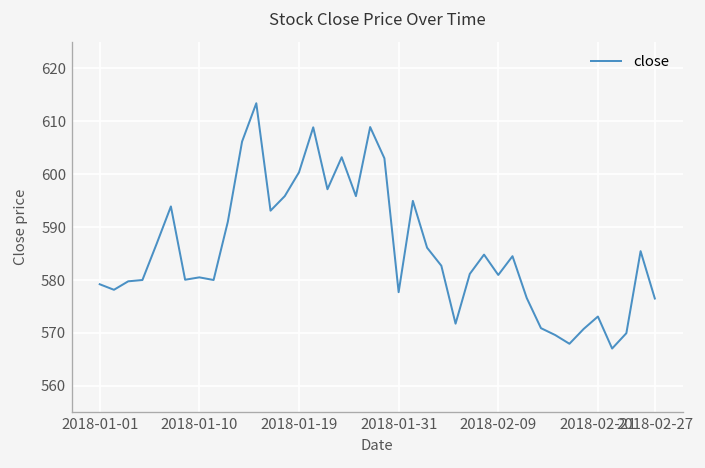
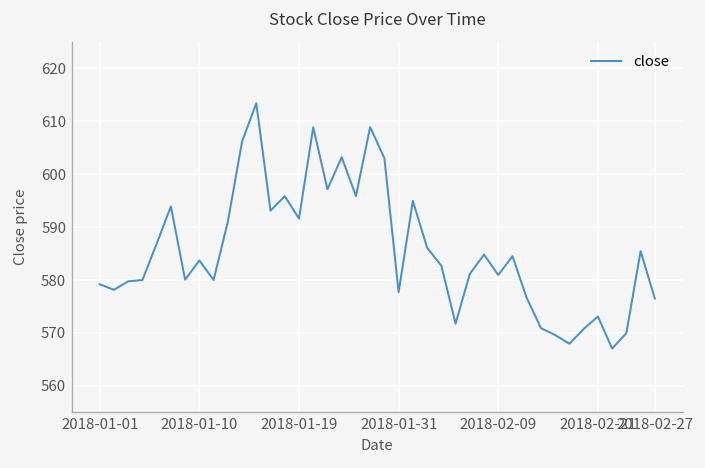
2018-01-10: 581 -> 584
2018-01-19: 600 -> 592
